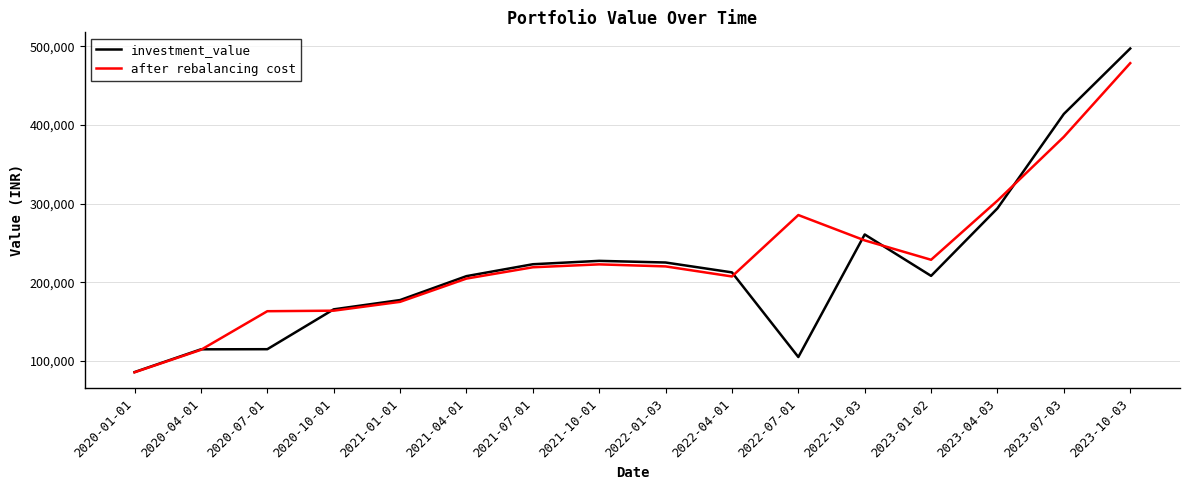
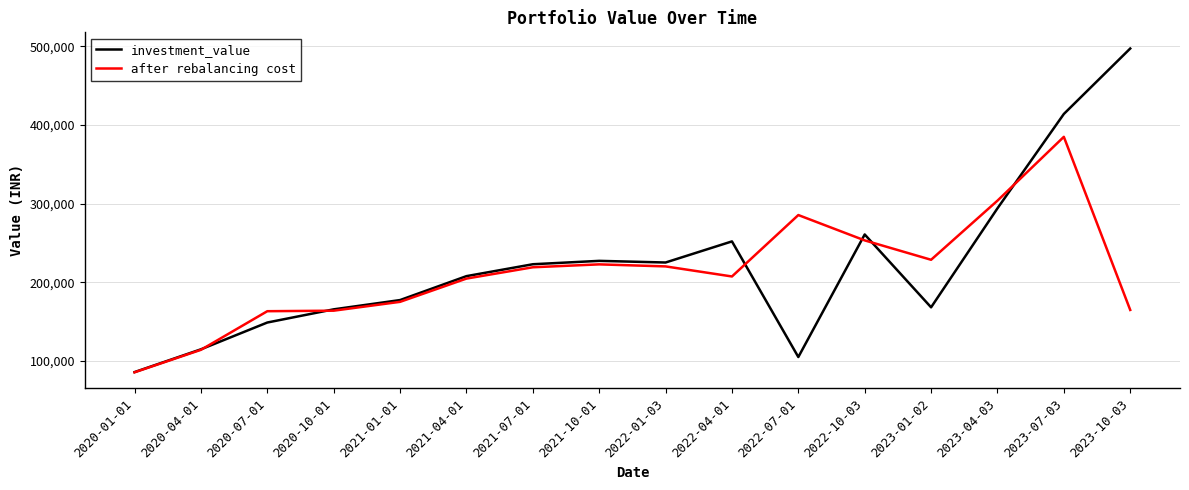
investment_value, 2020-07-01: 110,000 -> 150,000
investment_value, 2022-04-01: 210,000 -> 250,000
investment_value, 2023-01-02: 210,000 -> 170,000
after rebalancing cost, 2023-10-03: 480,000 -> 160,000
